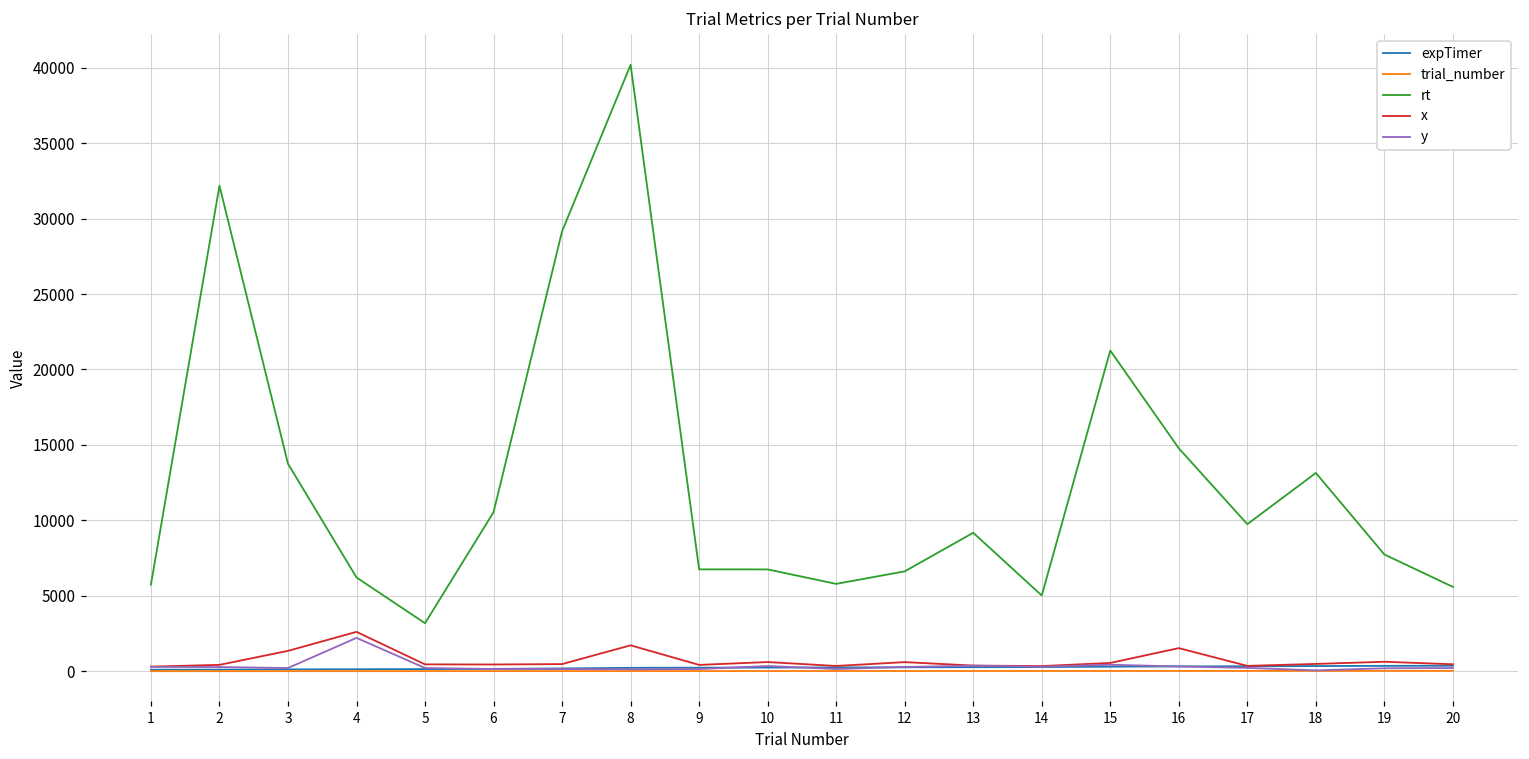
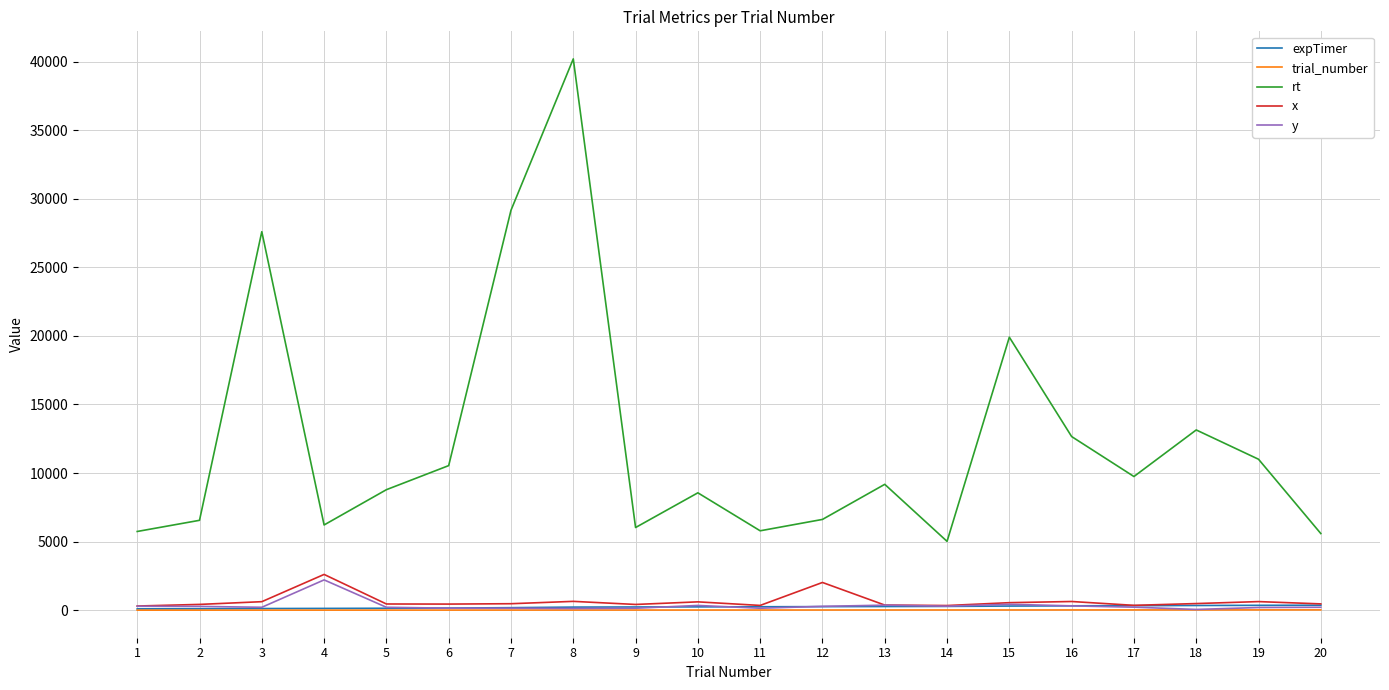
rt, 2: 32200 -> 6600
rt, 3: 13800 -> 27600
x, 3: 1300 -> 600
rt, 5: 3200 -> 8800
x, 8: 1700 -> 600
rt, 9: 6700 -> 6000
rt, 10: 6700 -> 8600
x, 12: 600 -> 2000
rt, 15: 21300 -> 19900
rt, 16: 14800 -> 12700
x, 16: 1500 -> 600
rt, 19: 7700 -> 11000
